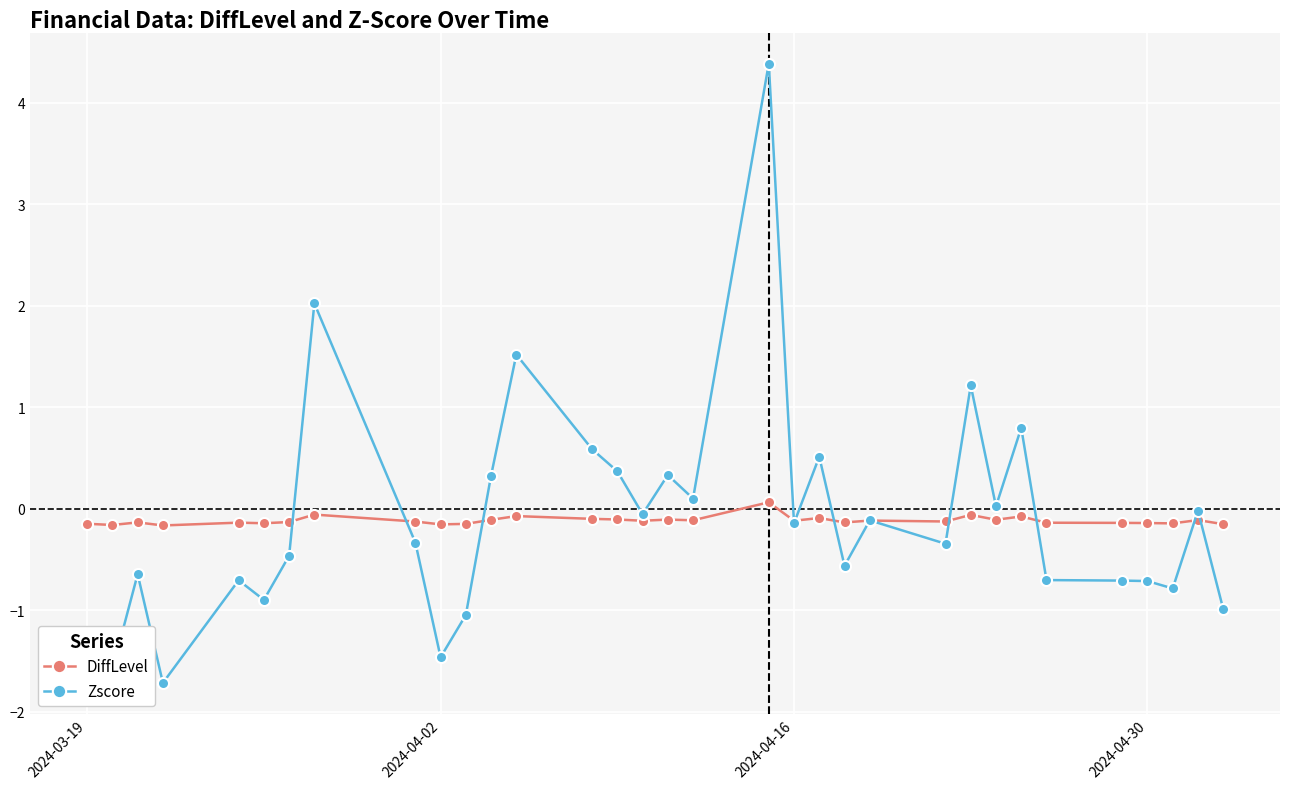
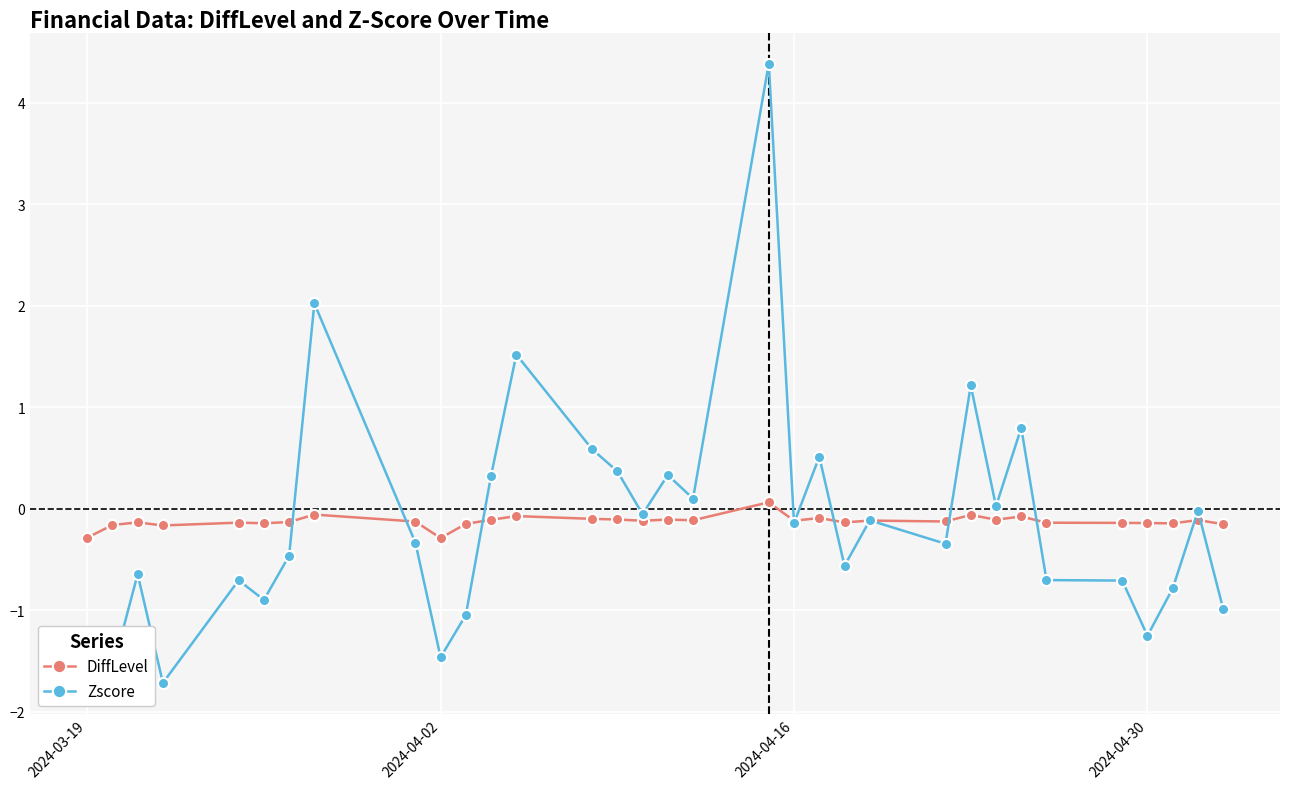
DiffLevel, 2024-03-19: -0.15 -> -0.29
DiffLevel, 2024-04-02: -0.15 -> -0.29
Zscore, 2024-04-30: -0.71 -> -1.25
